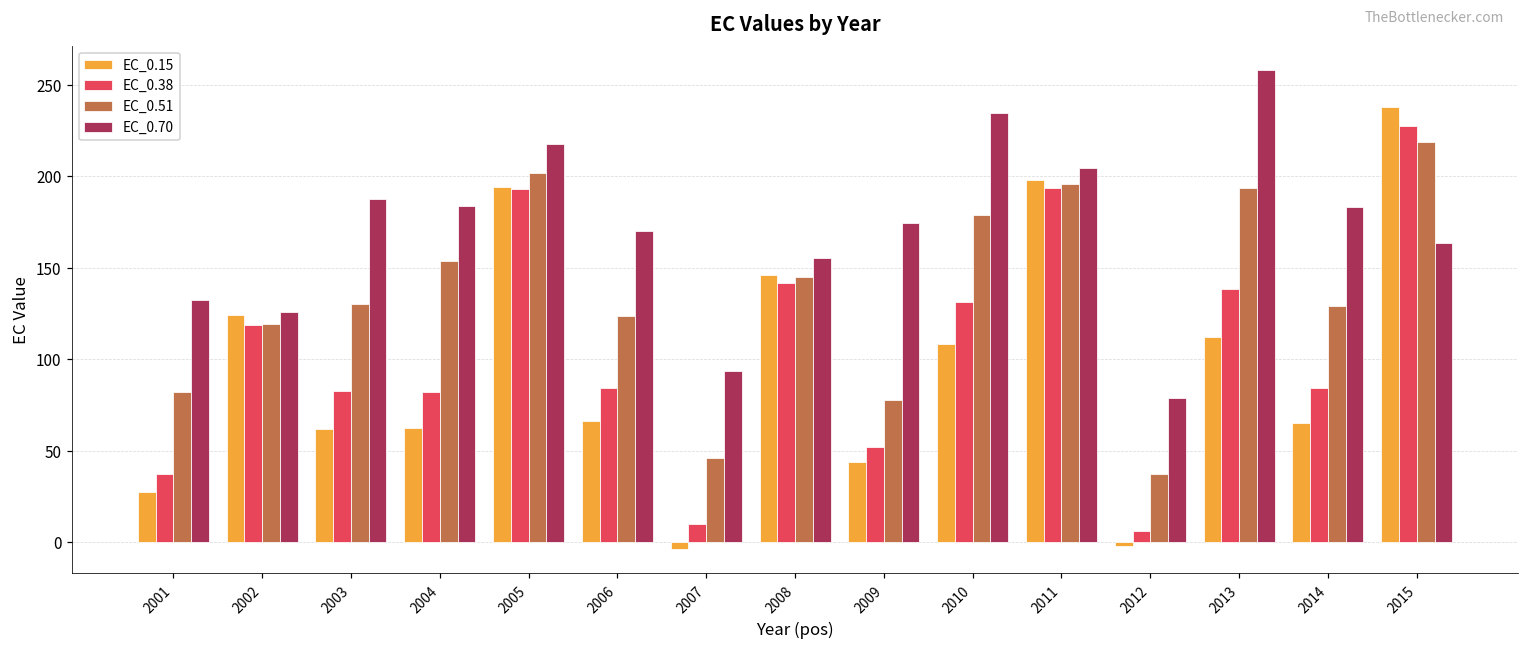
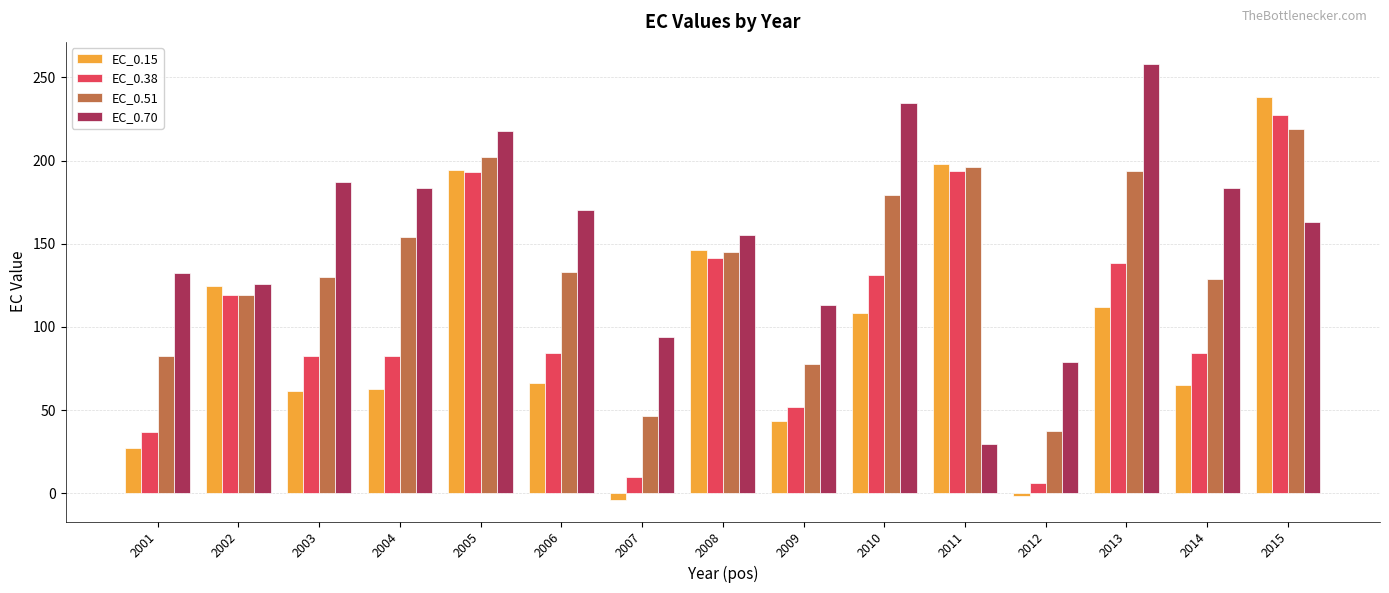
EC_0.51, 2006: 124 -> 133
EC_0.70, 2009: 175 -> 113
EC_0.70, 2011: 205 -> 29
